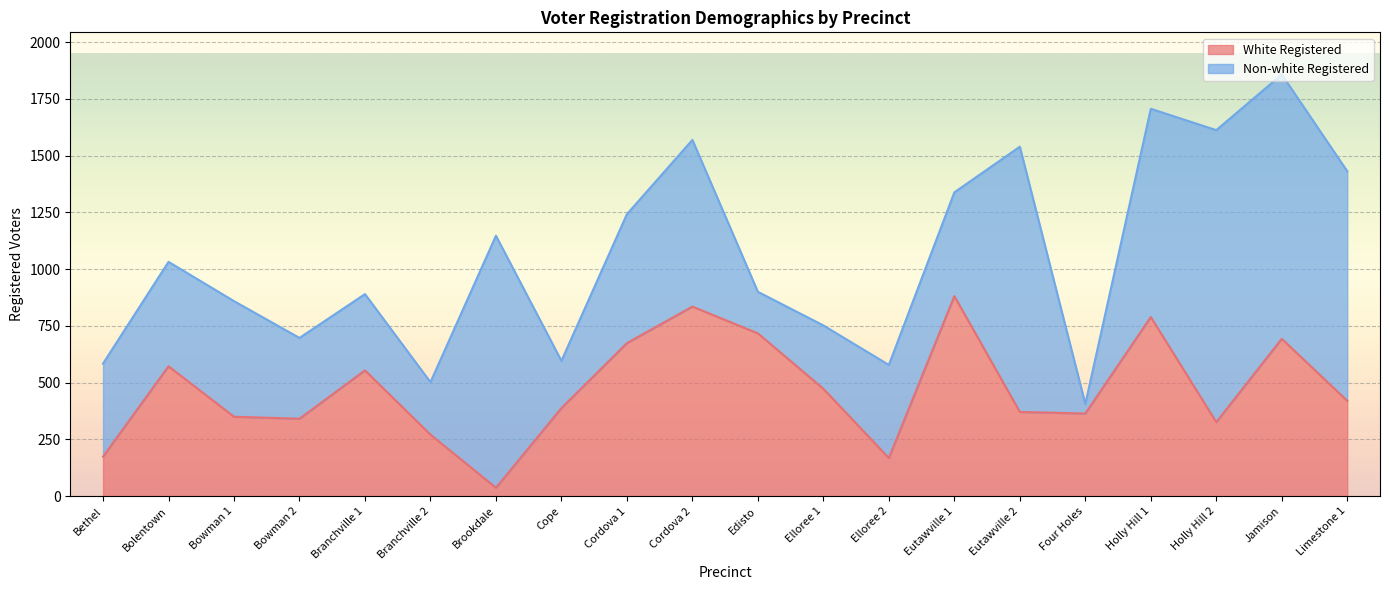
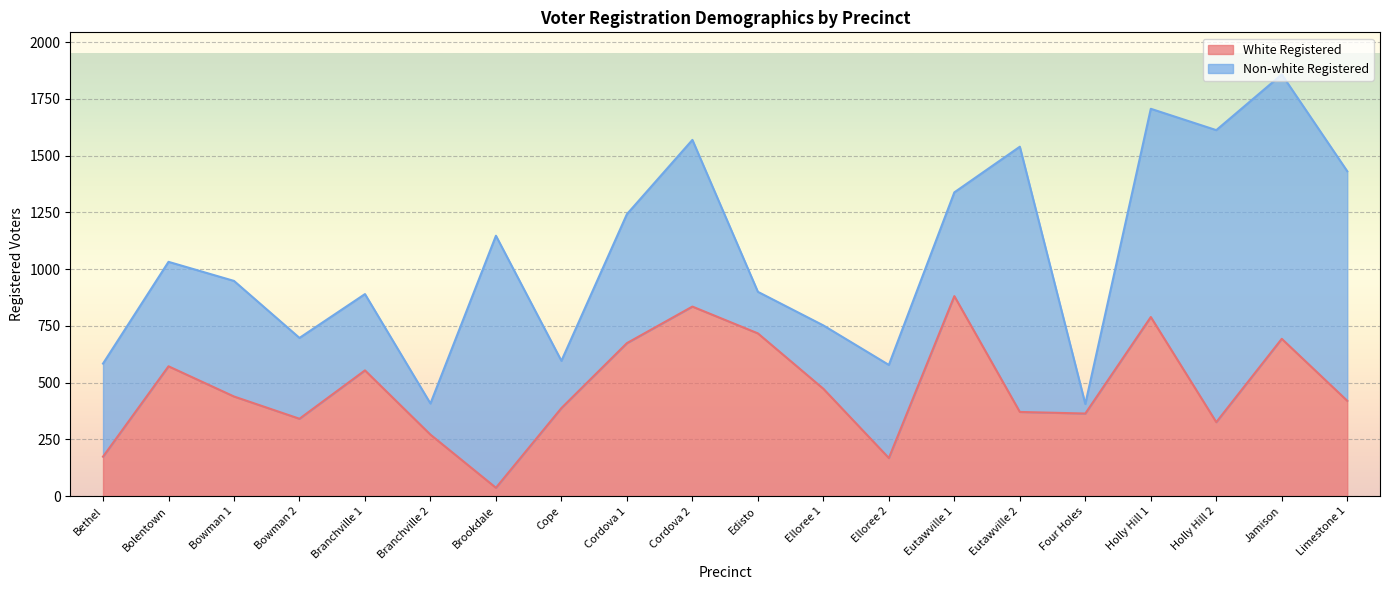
White Registered, Bowman 1: 350 -> 440
Non-white Registered, Branchville 2: 230 -> 140
